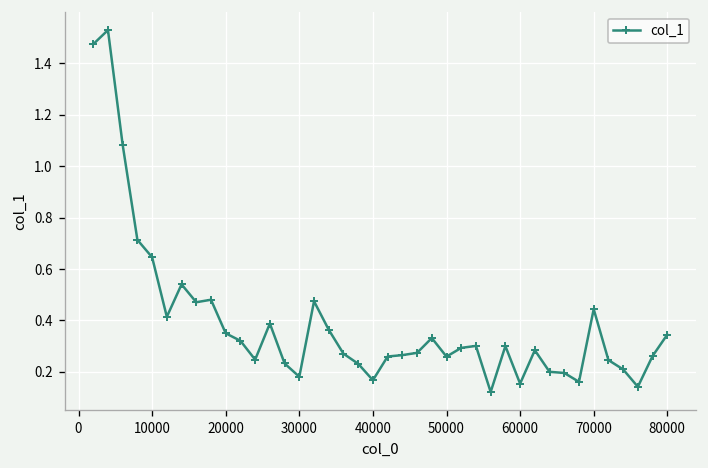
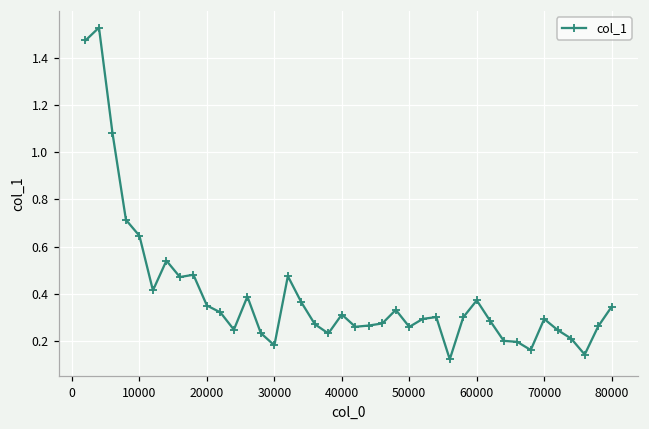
40000: 0.17 -> 0.31
60000: 0.15 -> 0.37
70000: 0.44 -> 0.29
